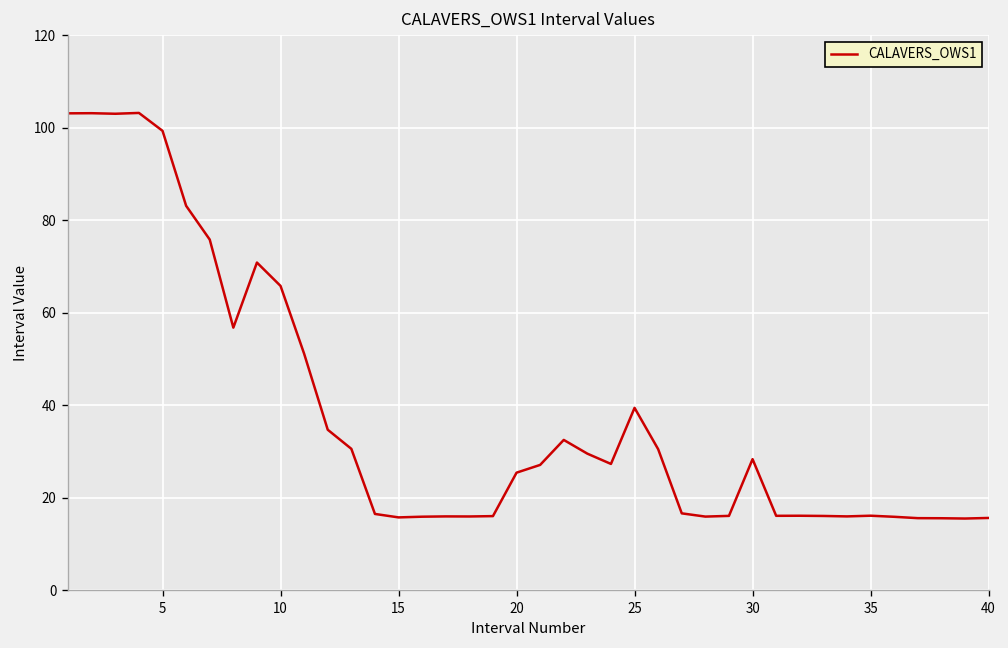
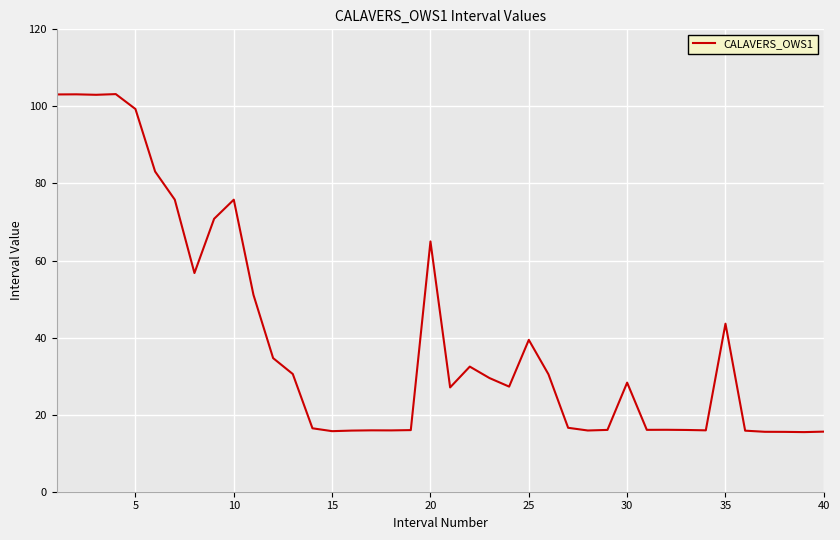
10: 66 -> 76
20: 25 -> 65
35: 16 -> 44
